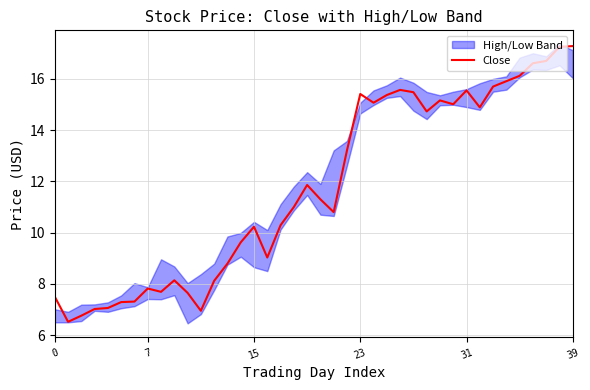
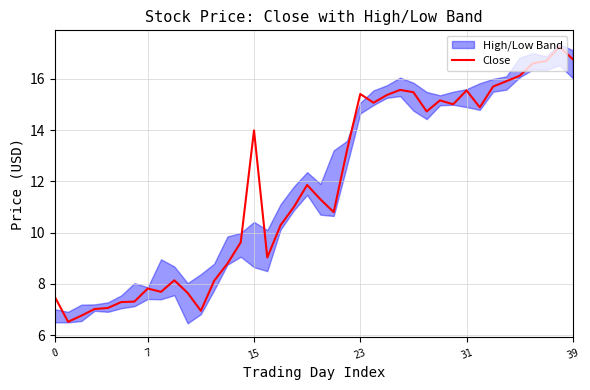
Close, 15: 10.2 -> 14.0
Close, 39: 17.3 -> 16.8
